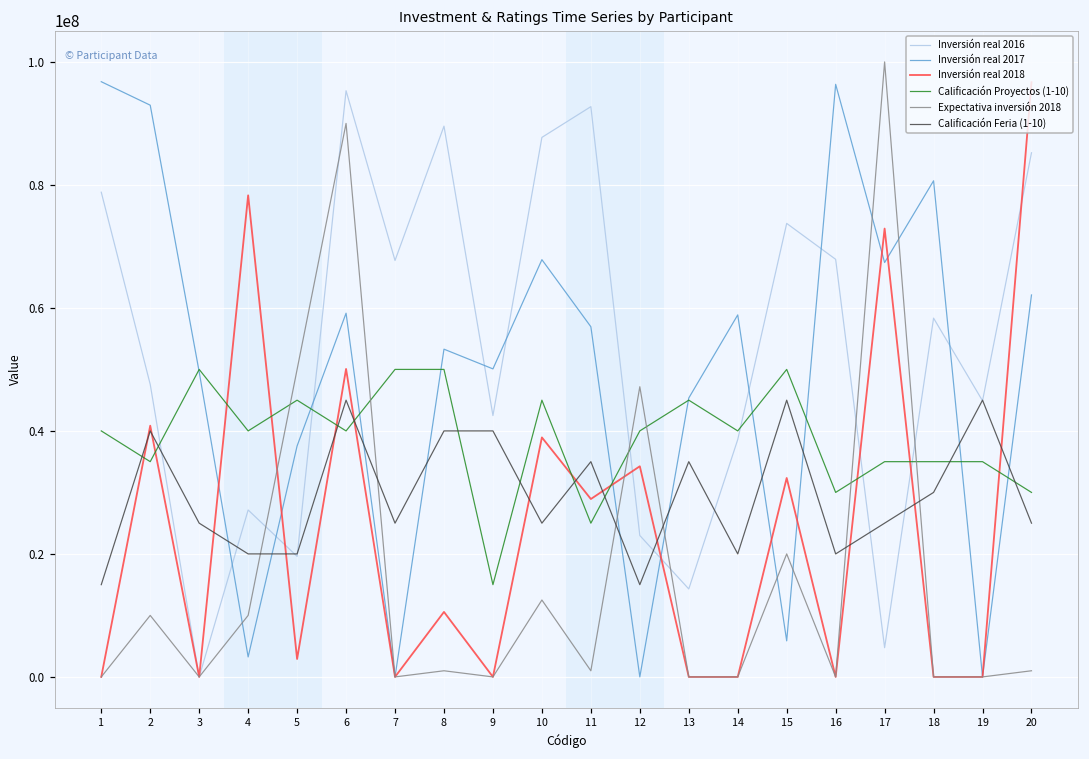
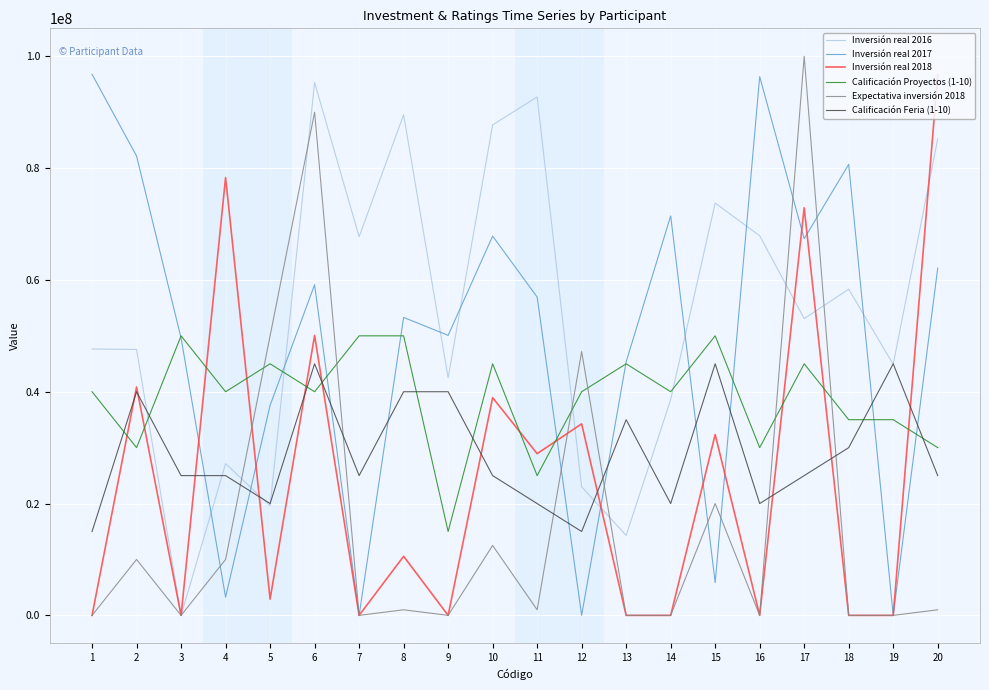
Inversión real 2016, 1: 79000000 -> 48000000
Inversión real 2017, 2: 93000000 -> 82000000
Calificación Proyectos (1-10), 2: 35000000 -> 30000000
Calificación Feria (1-10), 4: 20000000 -> 25000000
Calificación Feria (1-10), 11: 35000000 -> 20000000
Inversión real 2017, 14: 59000000 -> 71000000
Inversión real 2016, 17: 5000000 -> 53000000
Calificación Proyectos (1-10), 17: 35000000 -> 45000000
